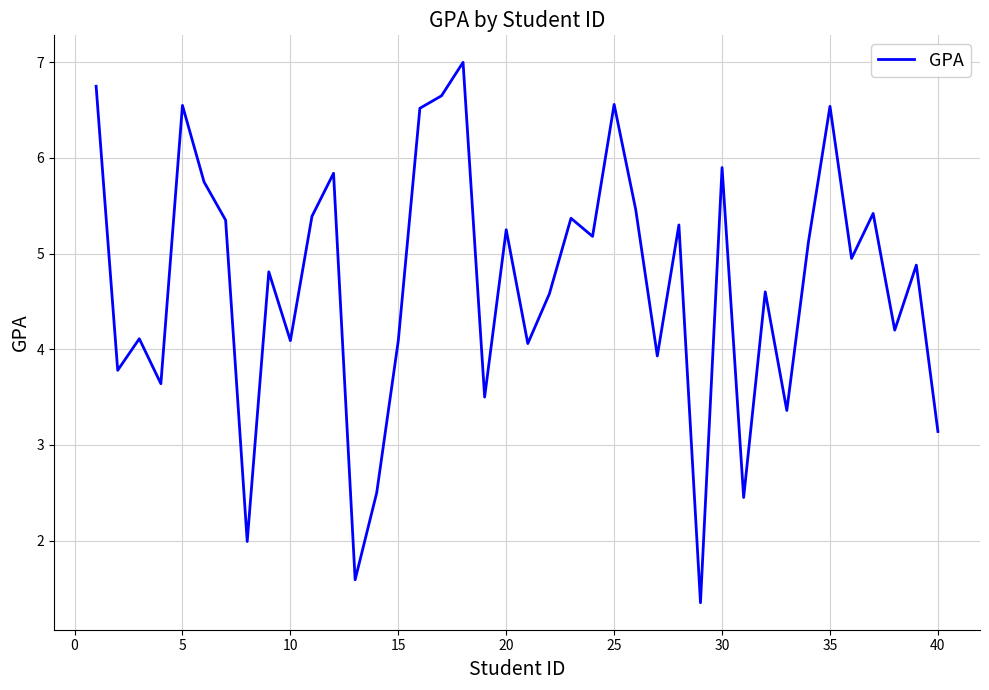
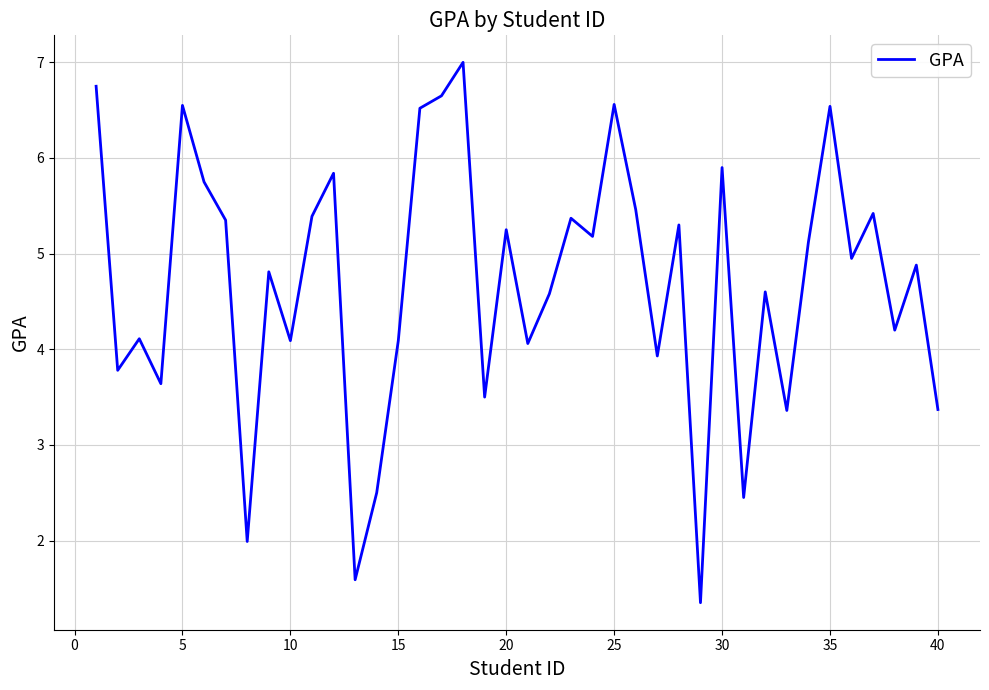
40: 3.1 -> 3.4
